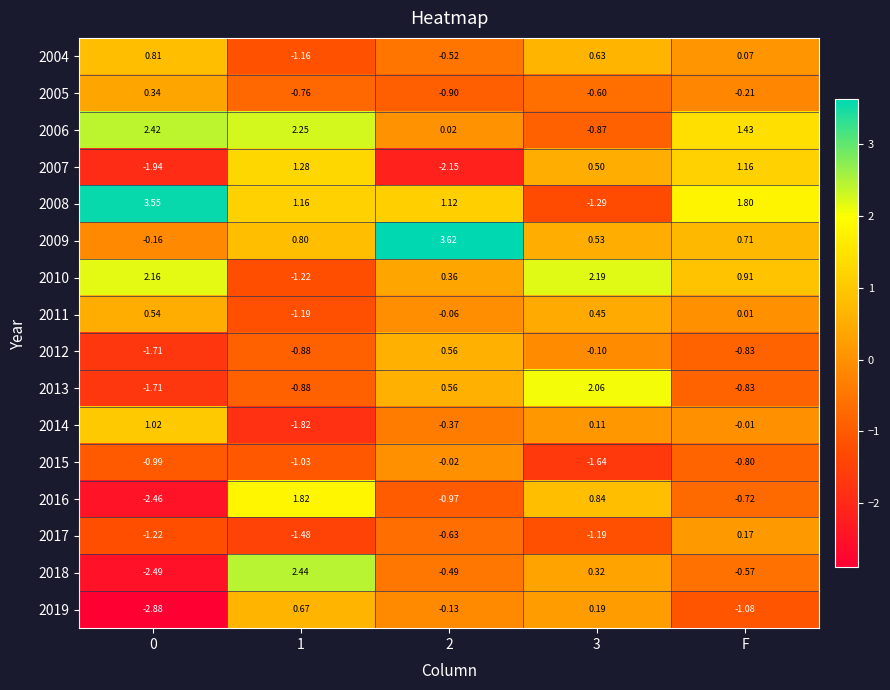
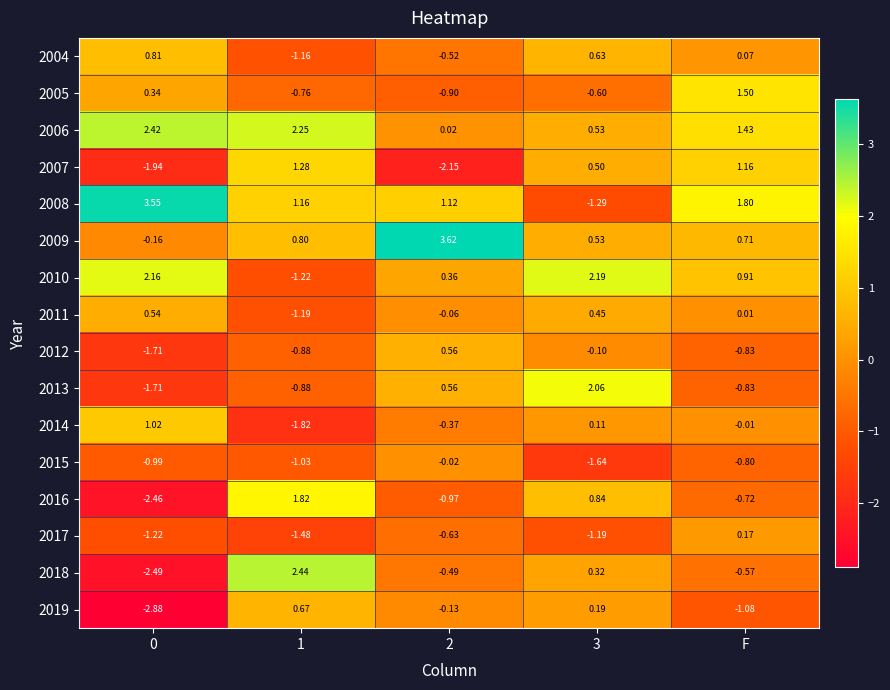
2005, F: -0.21 -> 1.50
2006, 3: -0.87 -> 0.53
